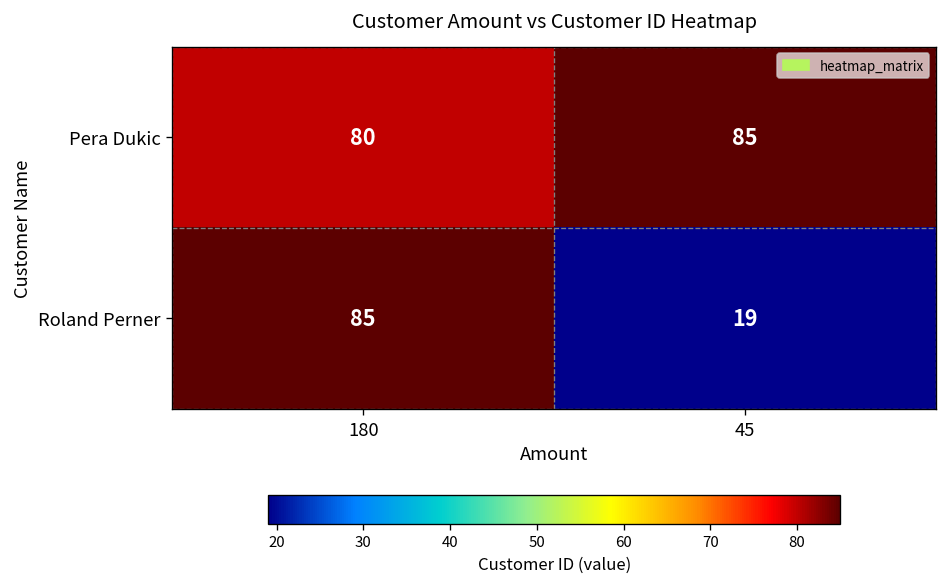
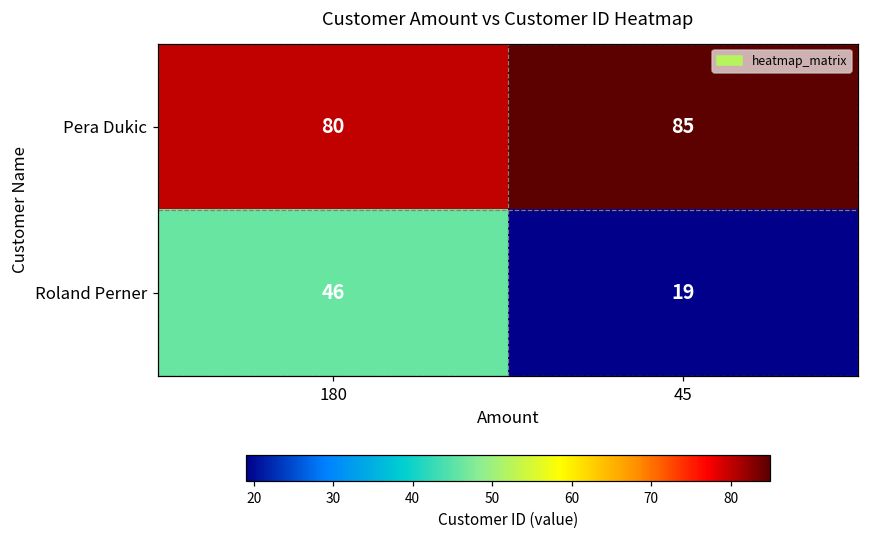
Roland Perner, 180: 85 -> 46
